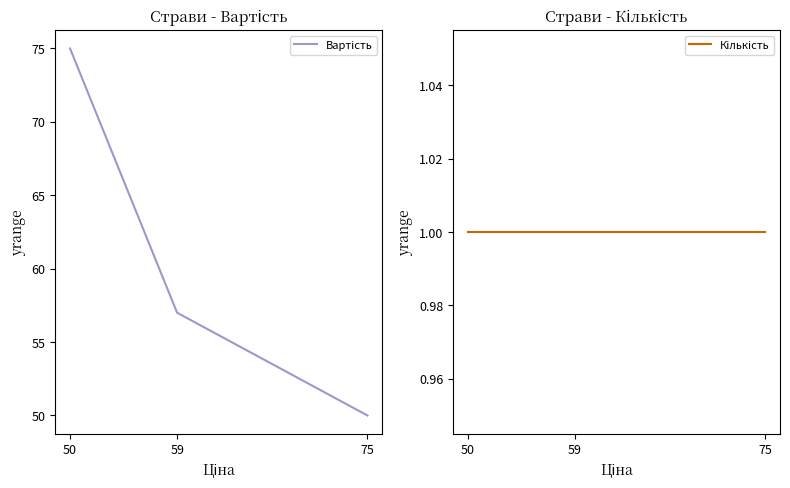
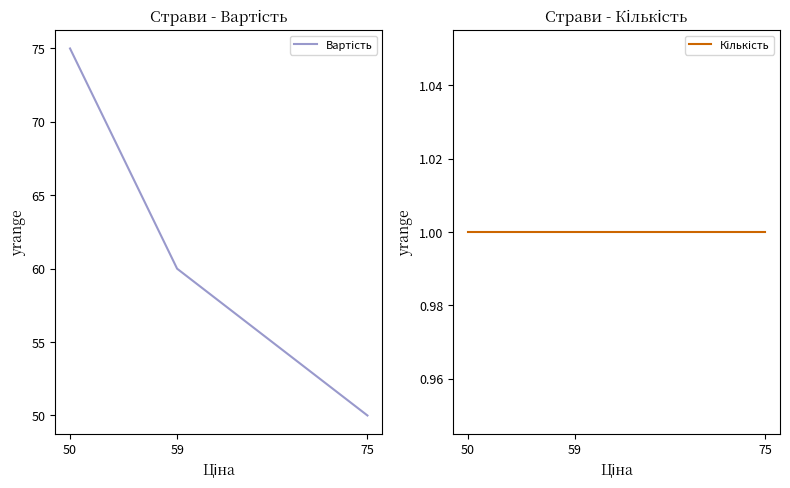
Страви - Вартість, 59: 57 -> 60
